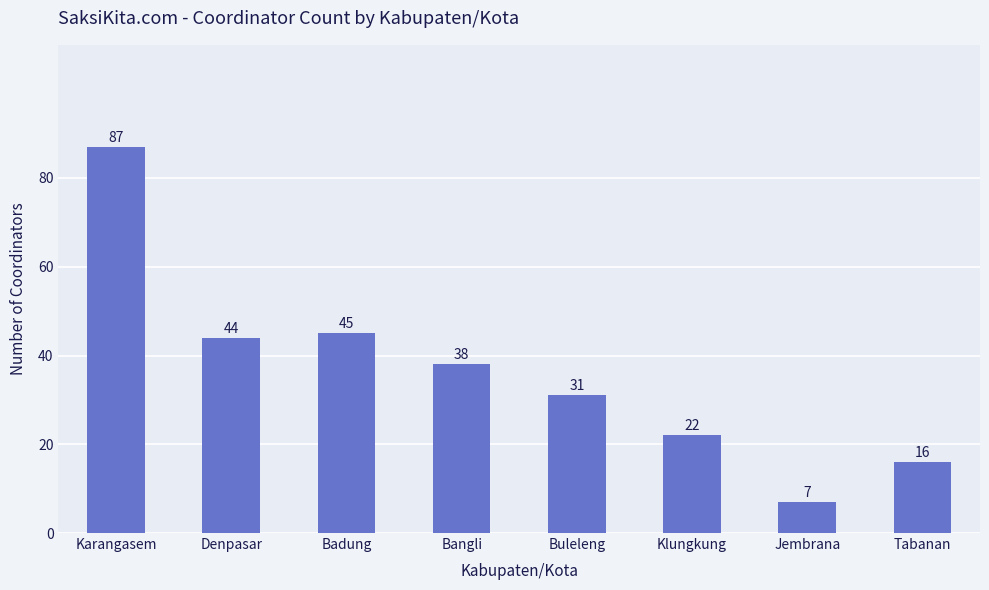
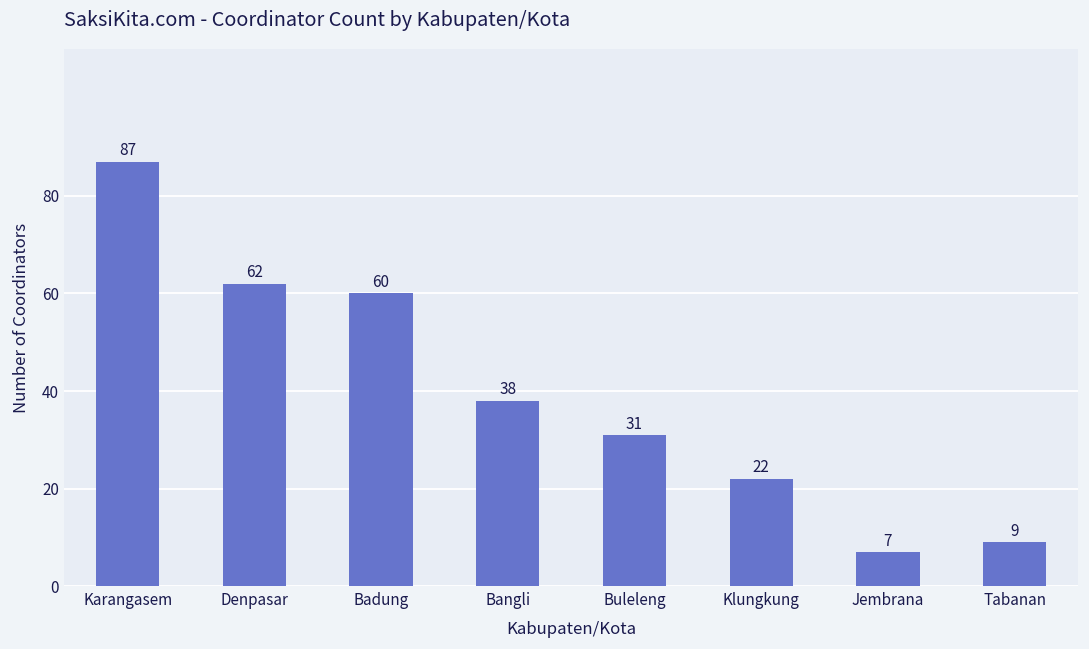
Denpasar: 44 -> 62
Badung: 45 -> 60
Tabanan: 16 -> 9
